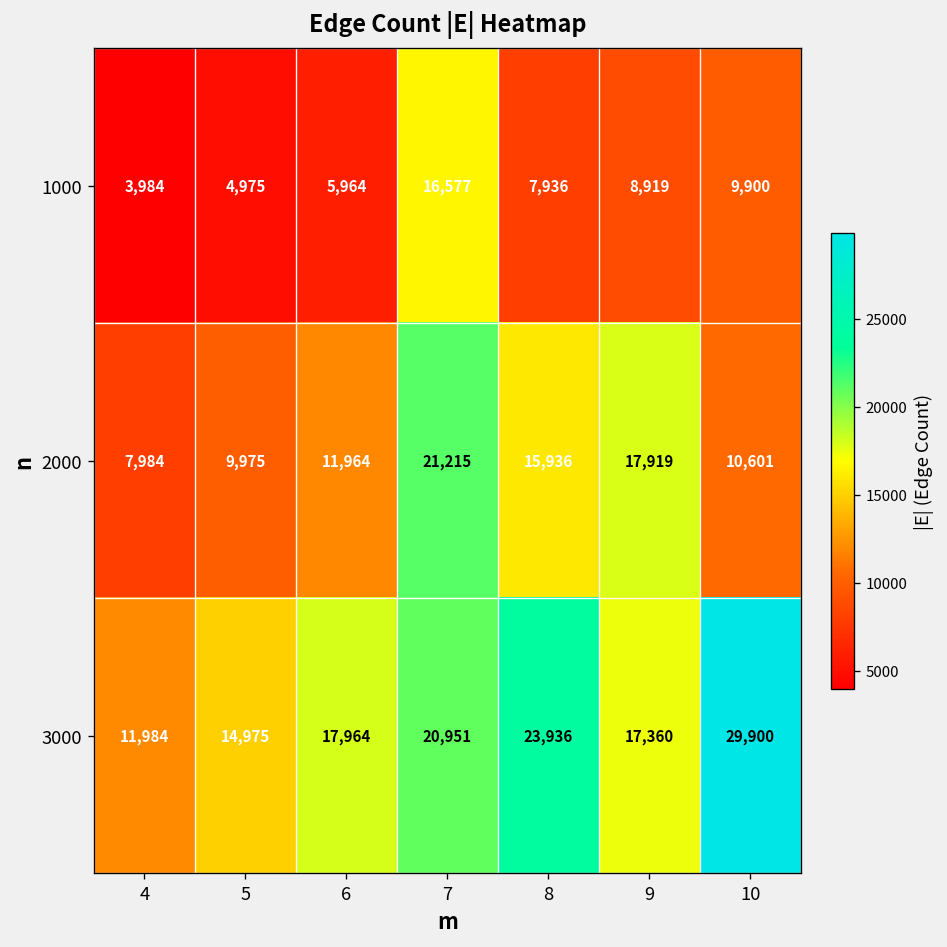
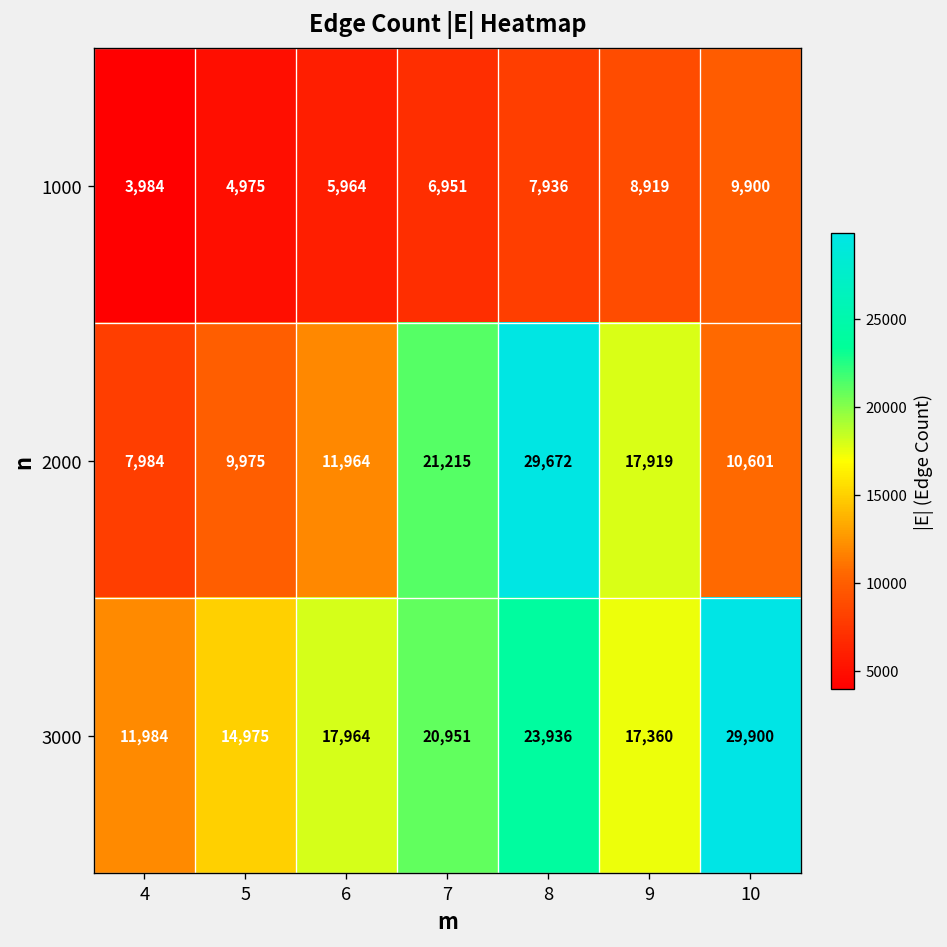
1000, 7: 16,577 -> 6,951
2000, 8: 15,936 -> 29,672
